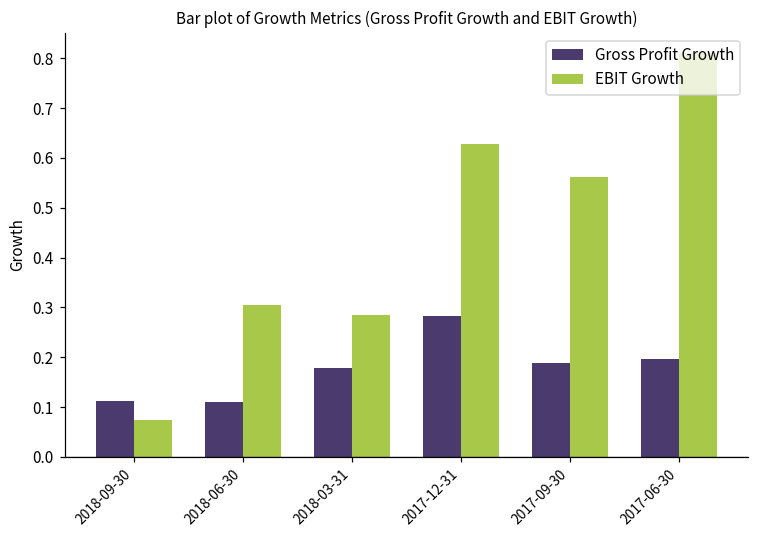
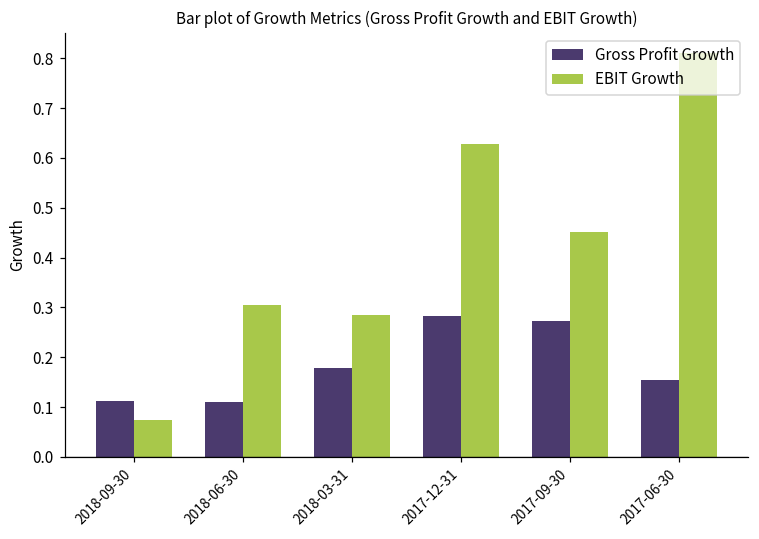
Gross Profit Growth, 2017-09-30: 0.19 -> 0.27
EBIT Growth, 2017-09-30: 0.56 -> 0.45
Gross Profit Growth, 2017-06-30: 0.20 -> 0.15
